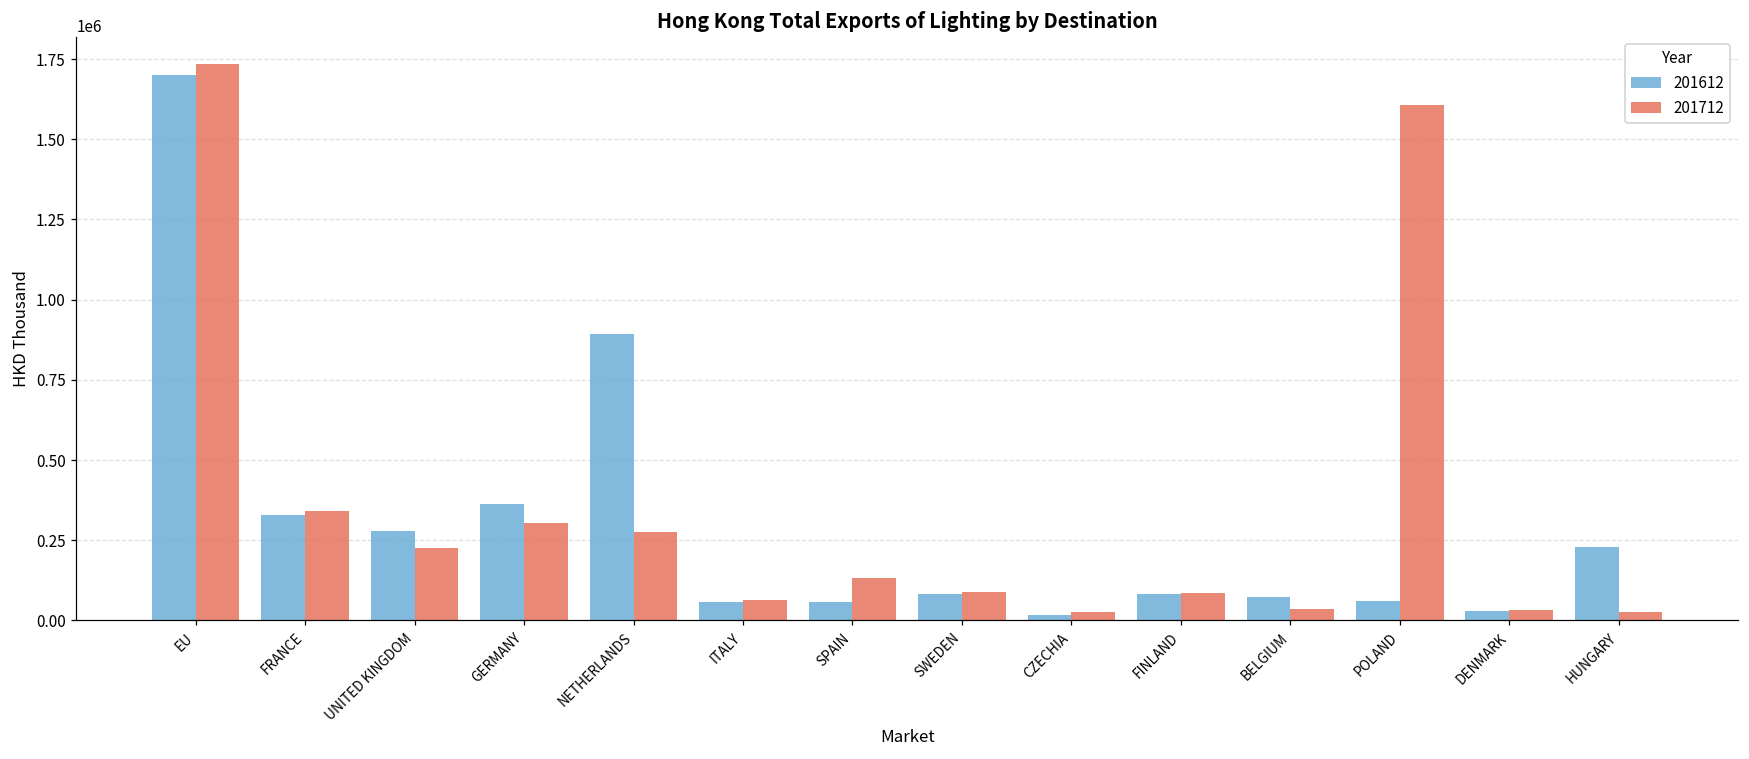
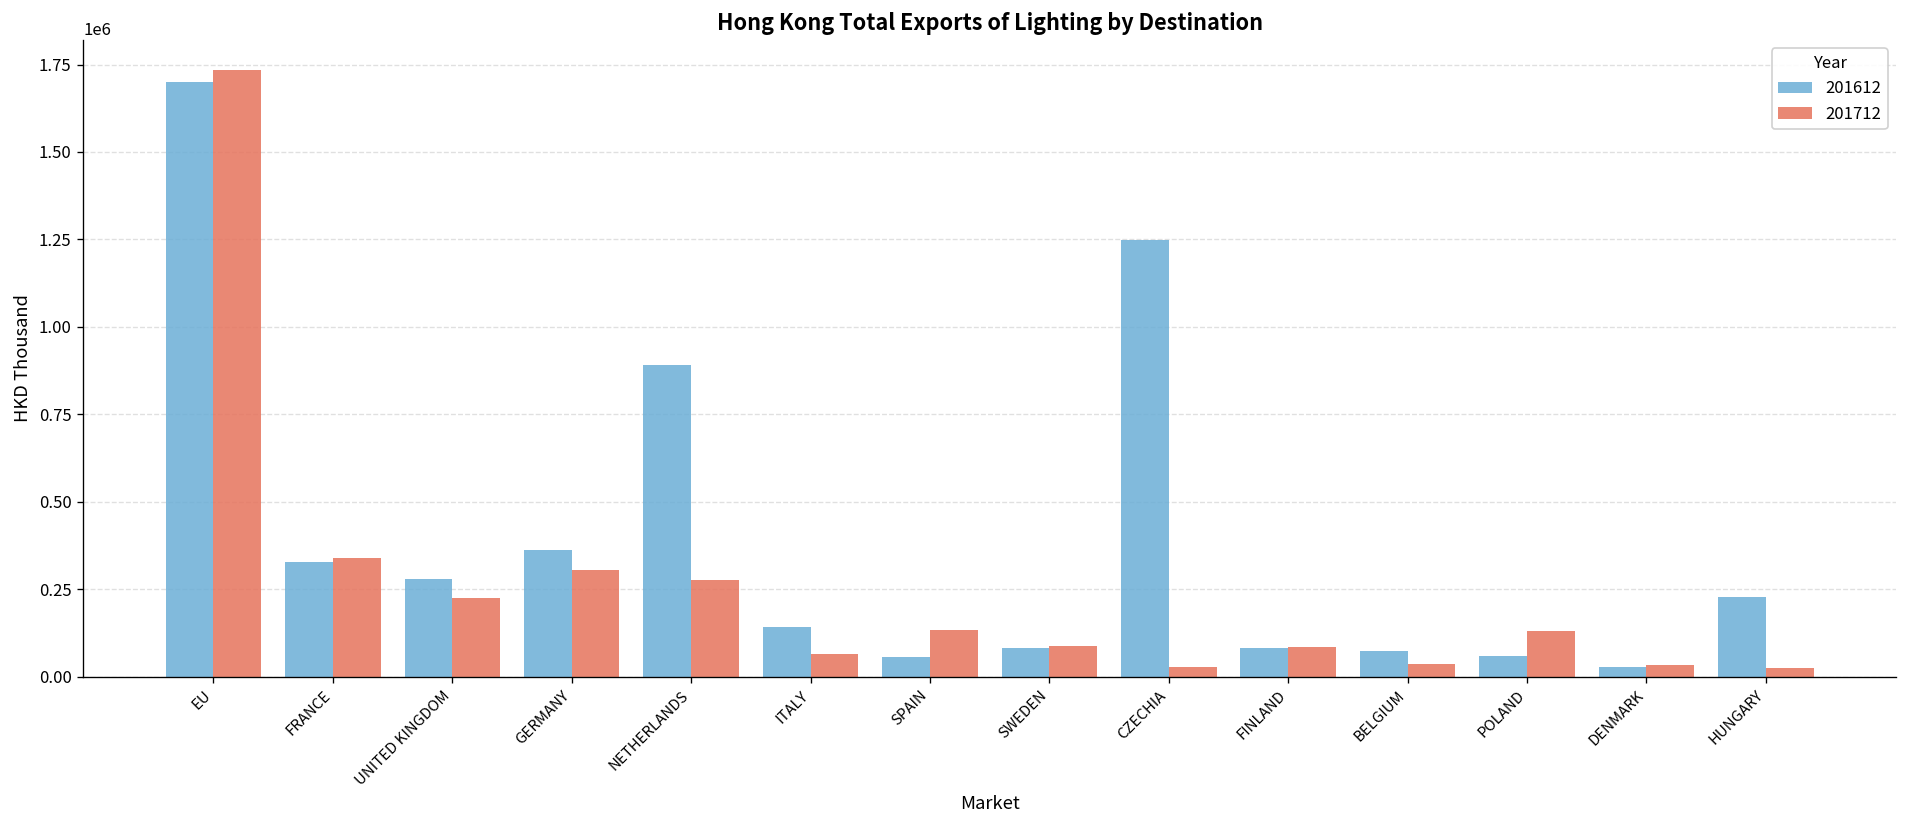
201612, ITALY: 60000 -> 140000
201612, CZECHIA: 20000 -> 1250000
201712, POLAND: 1610000 -> 130000
